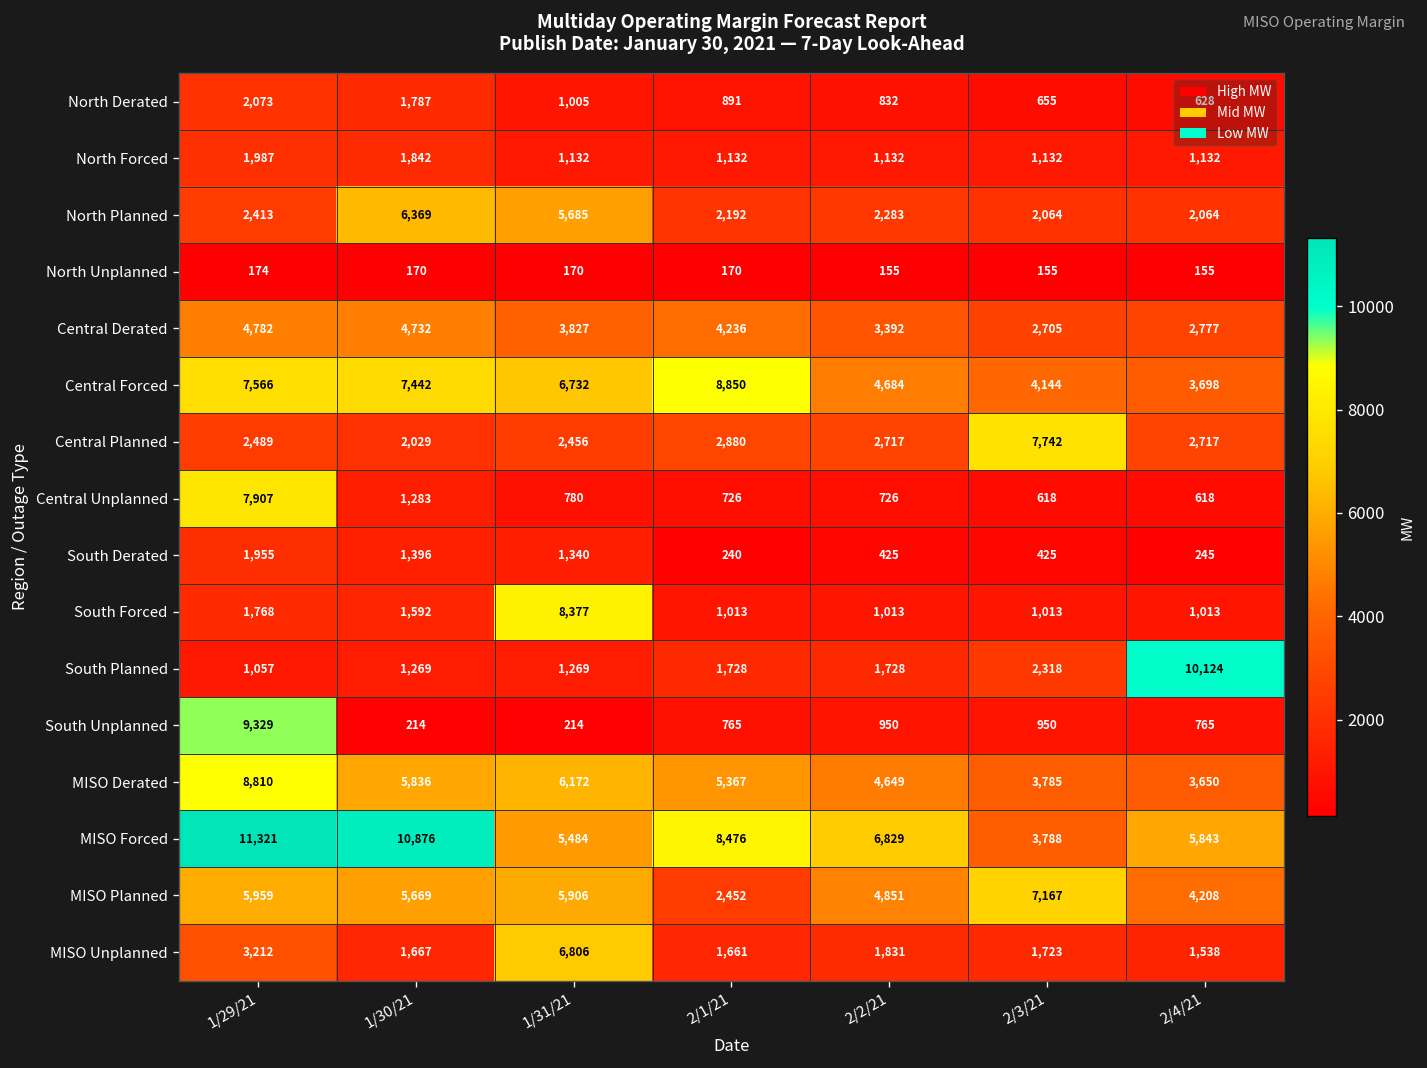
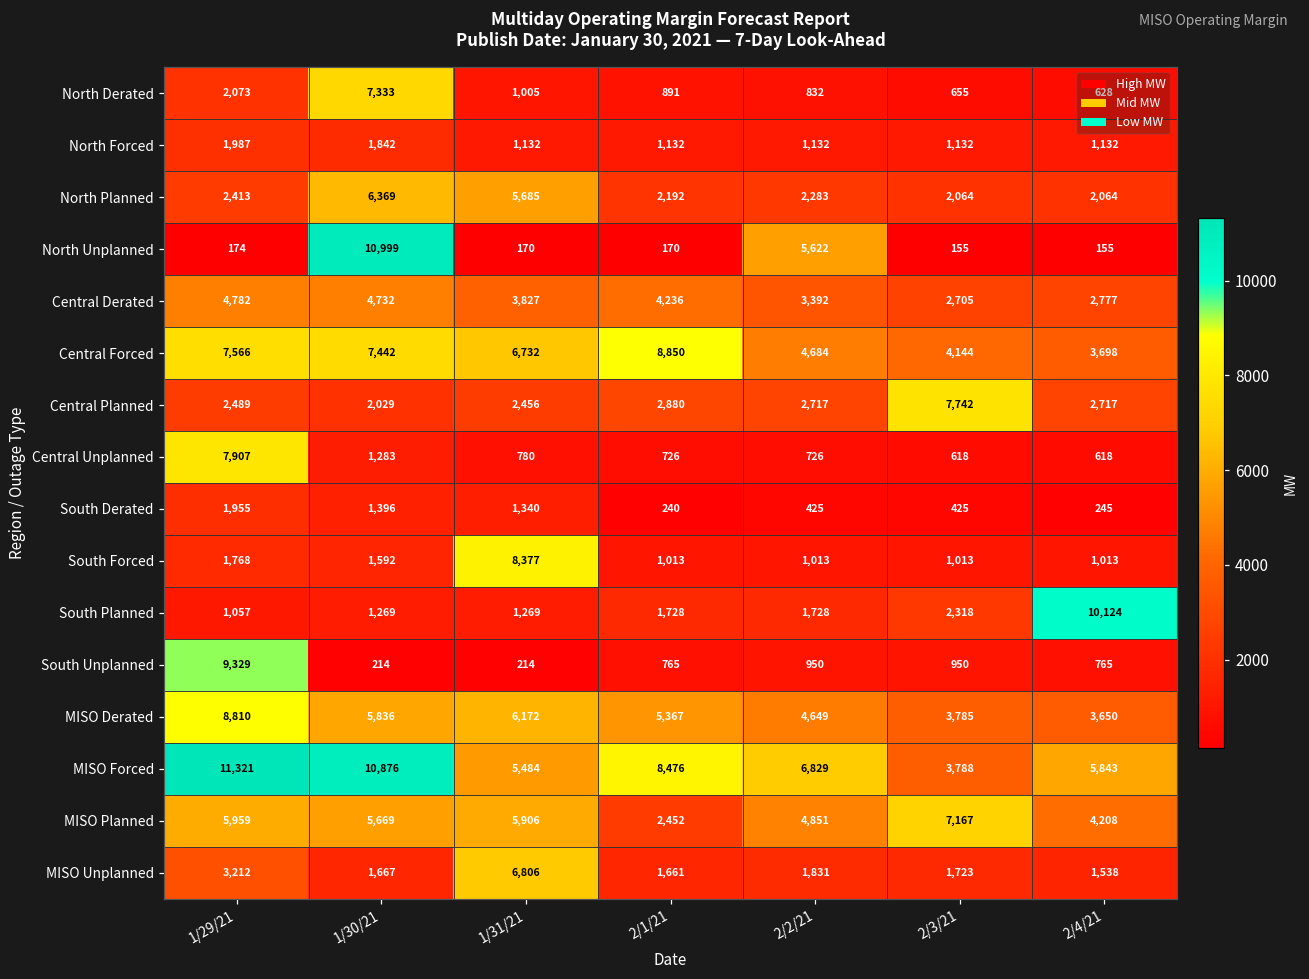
North Derated, 1/30/21: 1,787 -> 7,333
North Unplanned, 1/30/21: 170 -> 10,999
North Unplanned, 2/2/21: 155 -> 5,622
